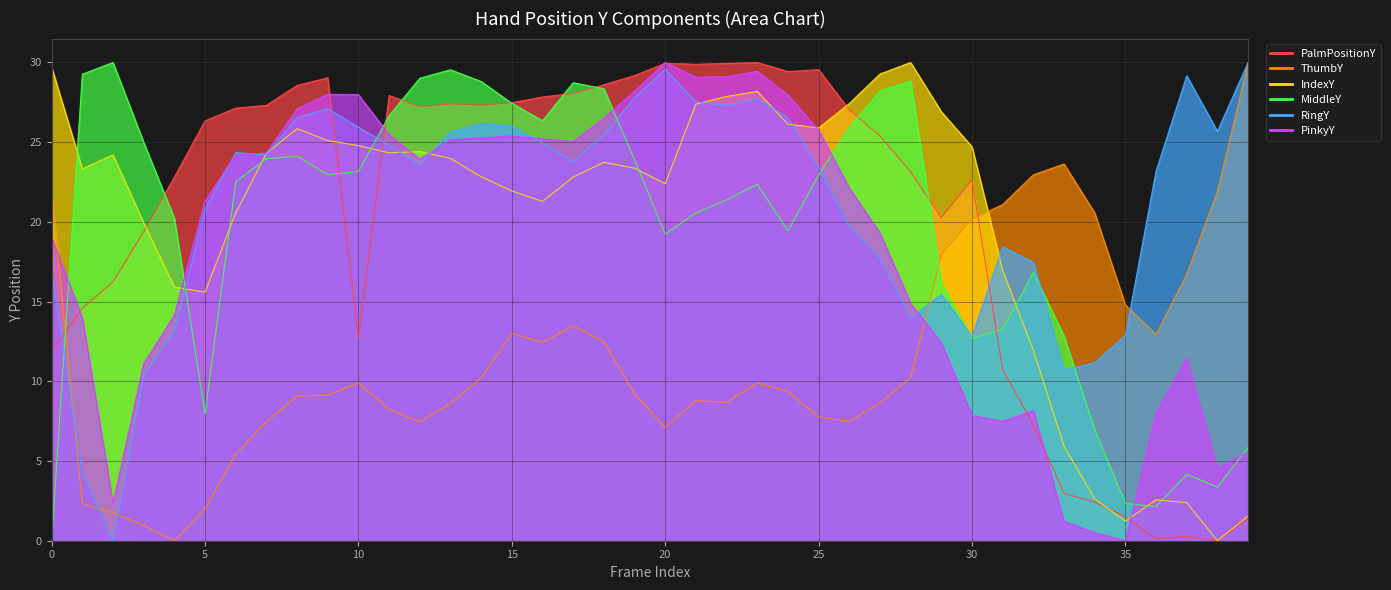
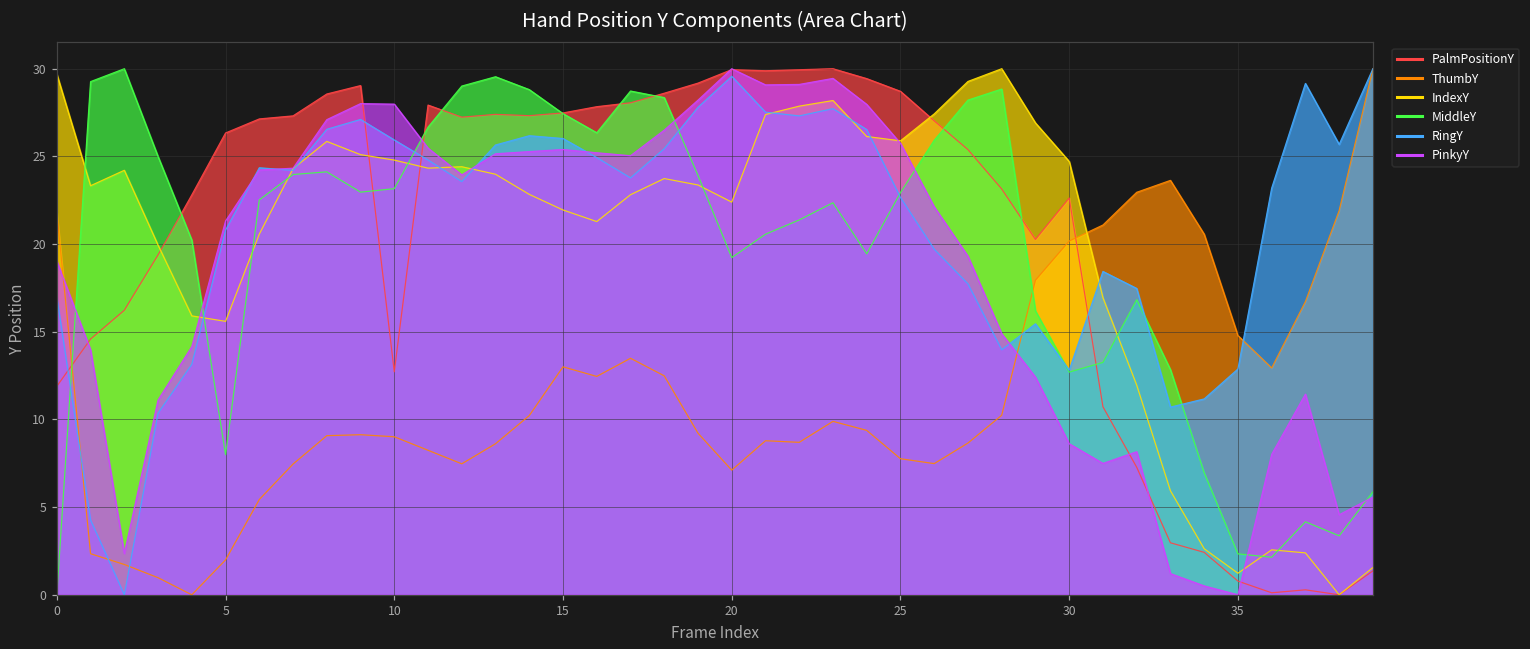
ThumbY, 10: 9.9 -> 9.0
PalmPositionY, 25: 29.5 -> 28.7
RingY, 25: 23.4 -> 22.7
PinkyY, 30: 7.9 -> 8.6
PalmPositionY, 35: 1.5 -> 0.8
